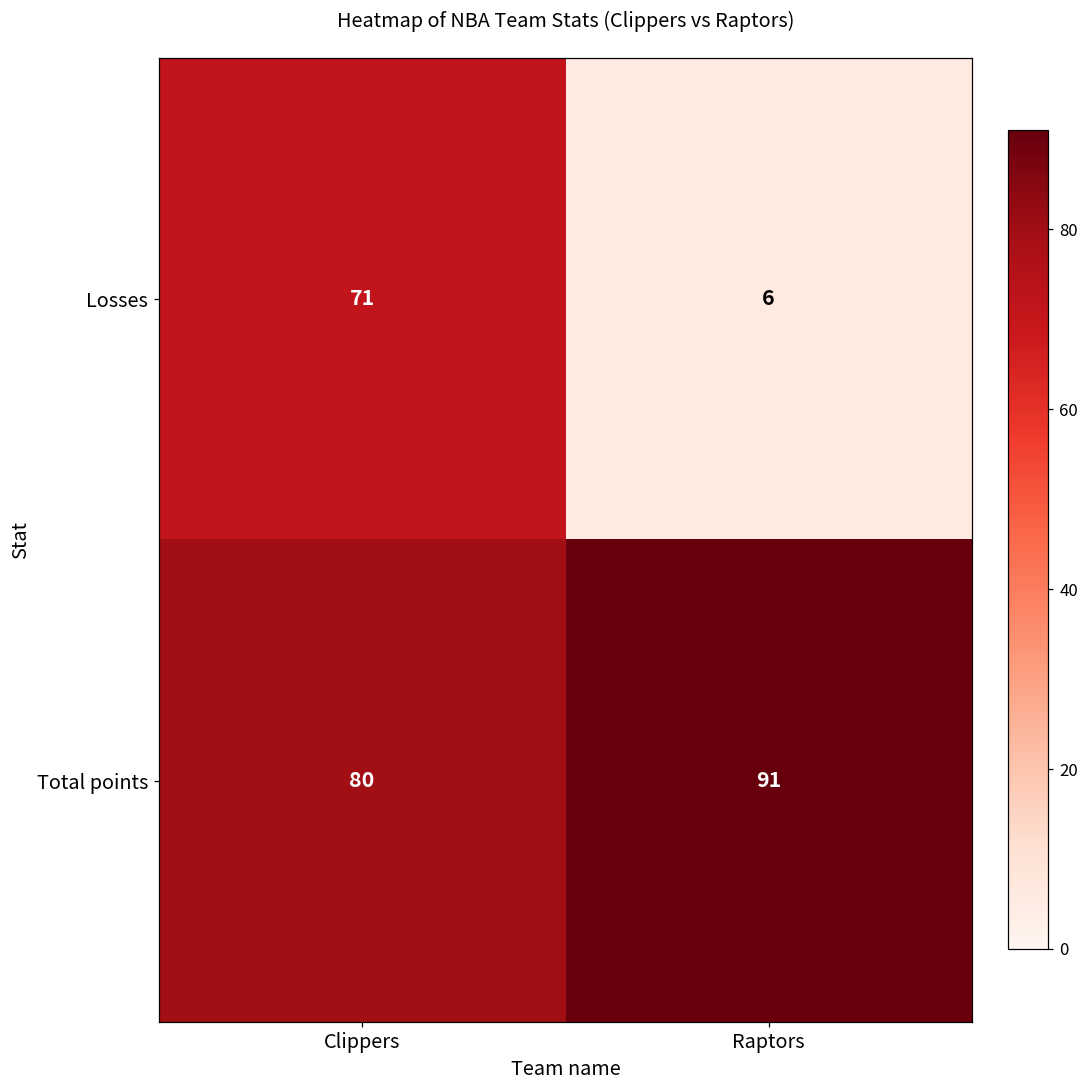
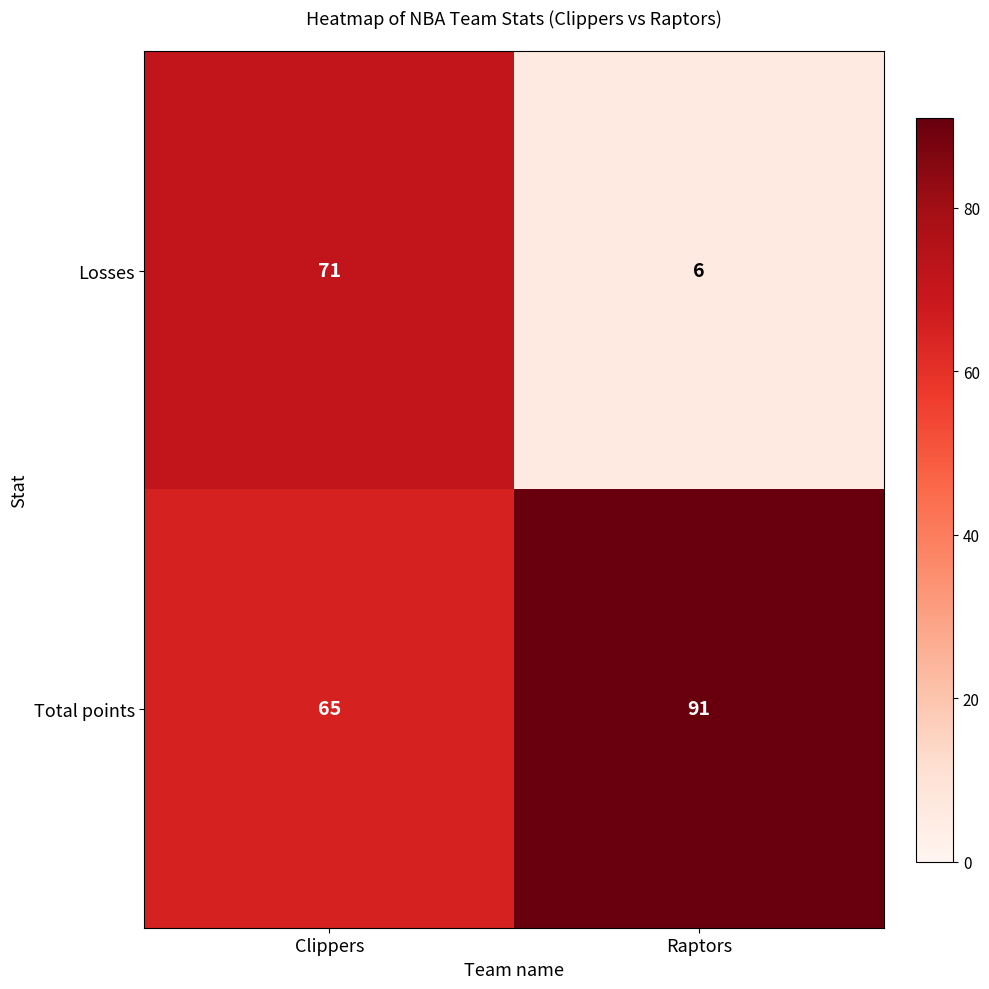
Total points, Clippers: 80 -> 65
